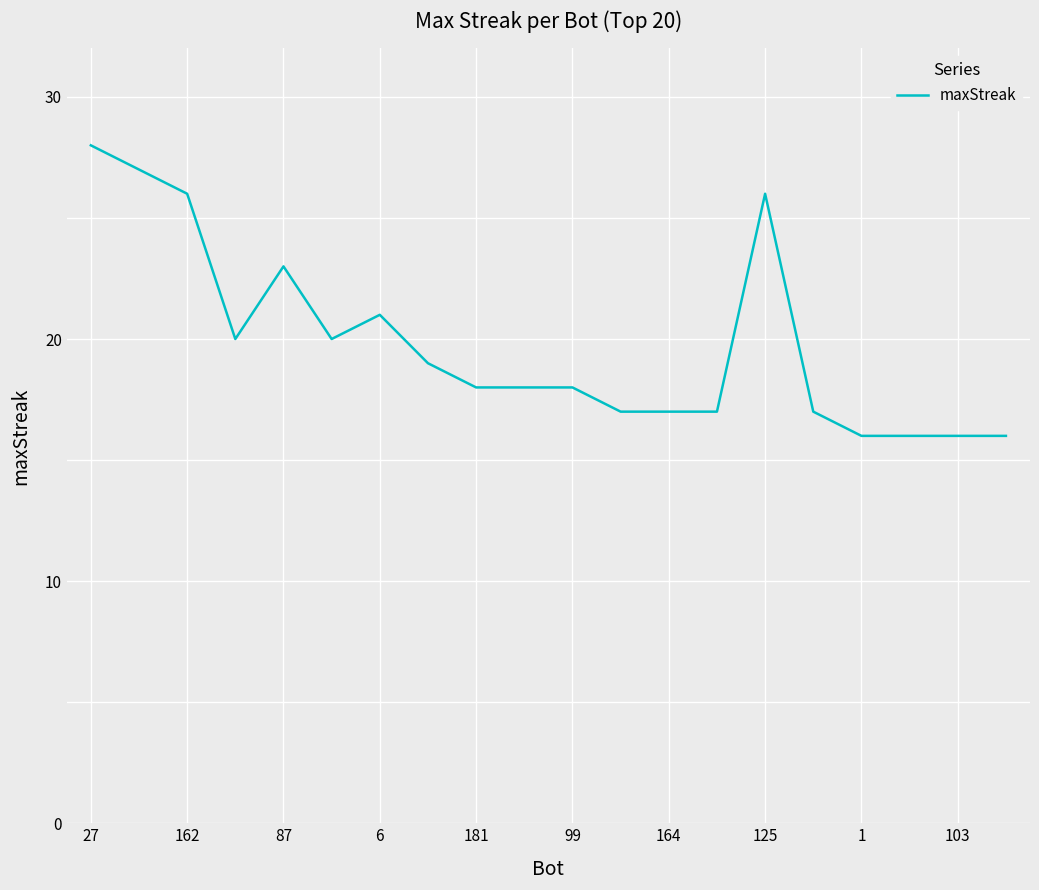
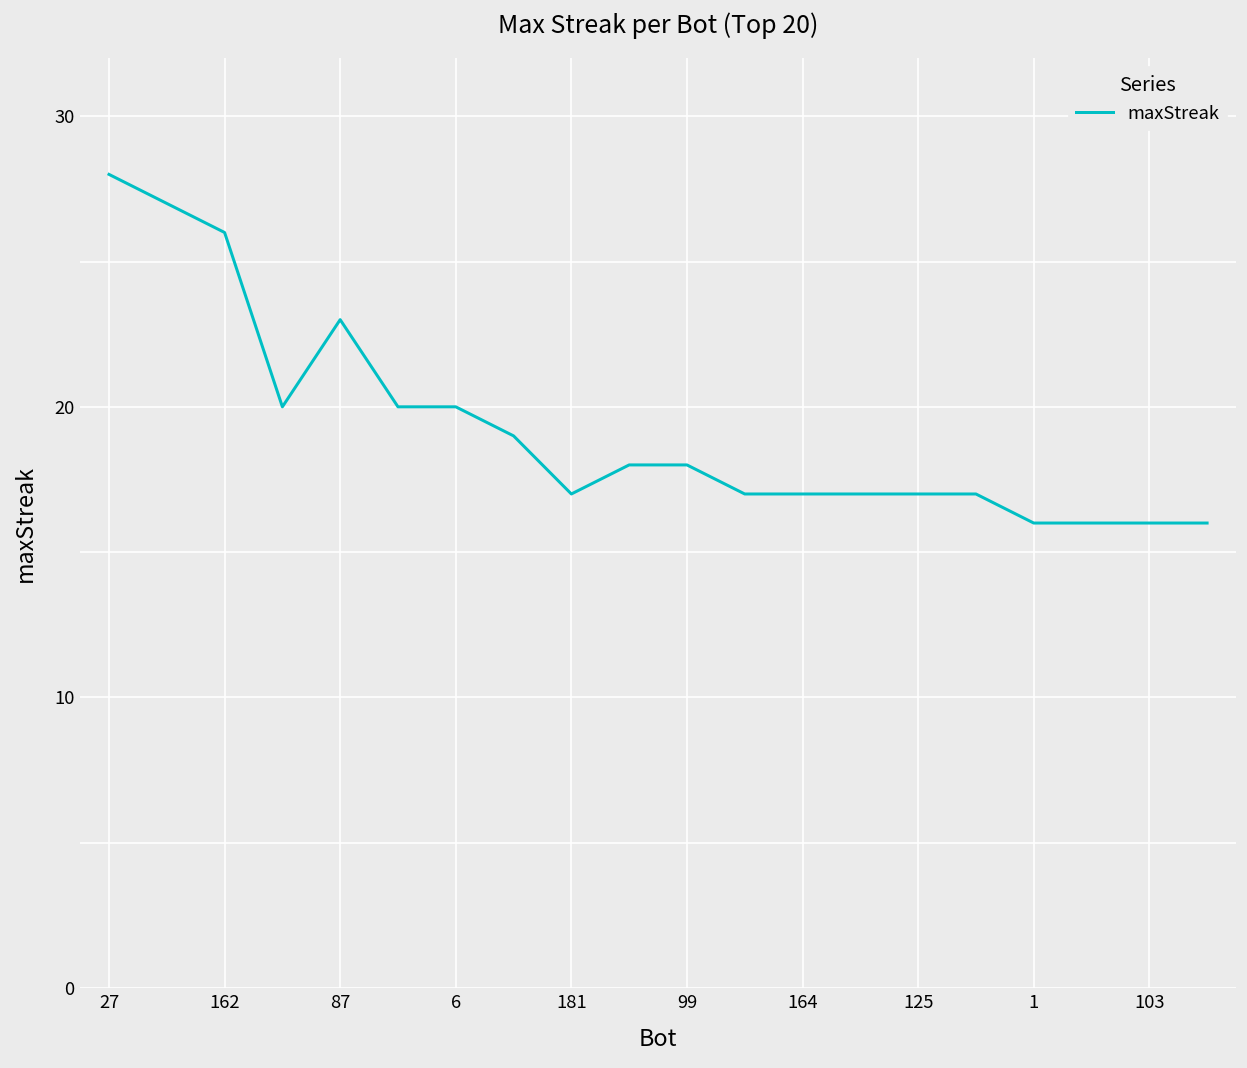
6: 21 -> 20
181: 18 -> 17
125: 26 -> 17
